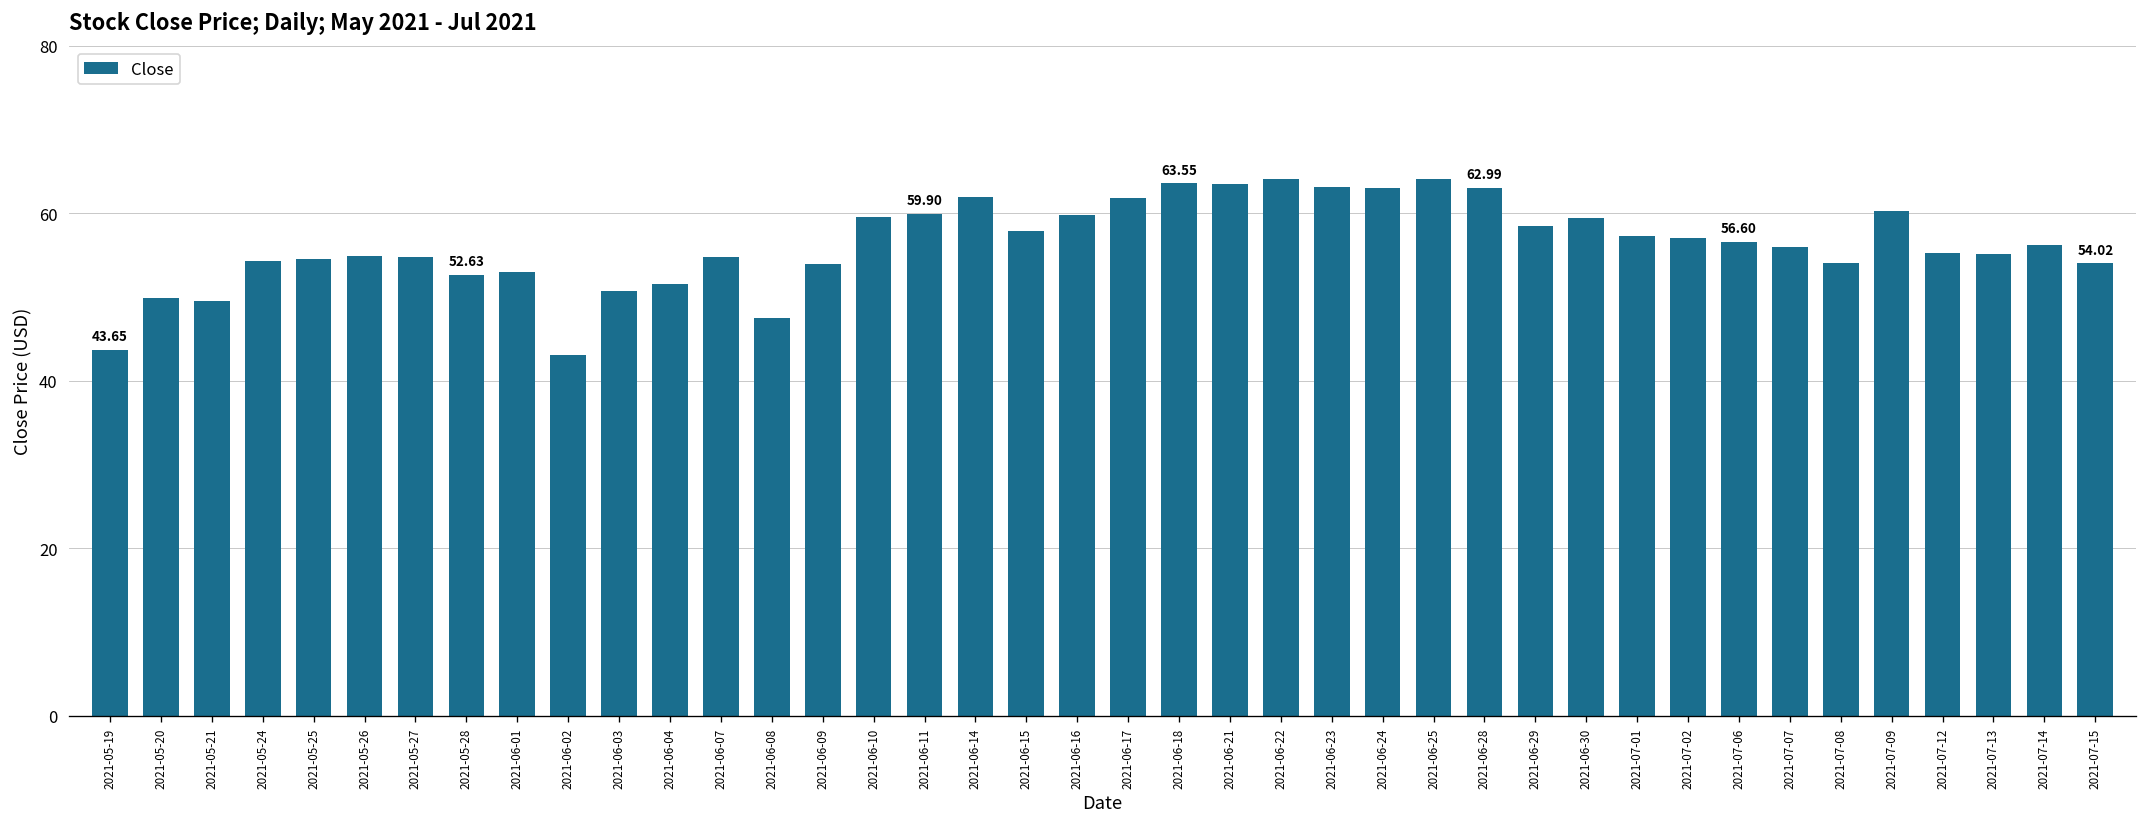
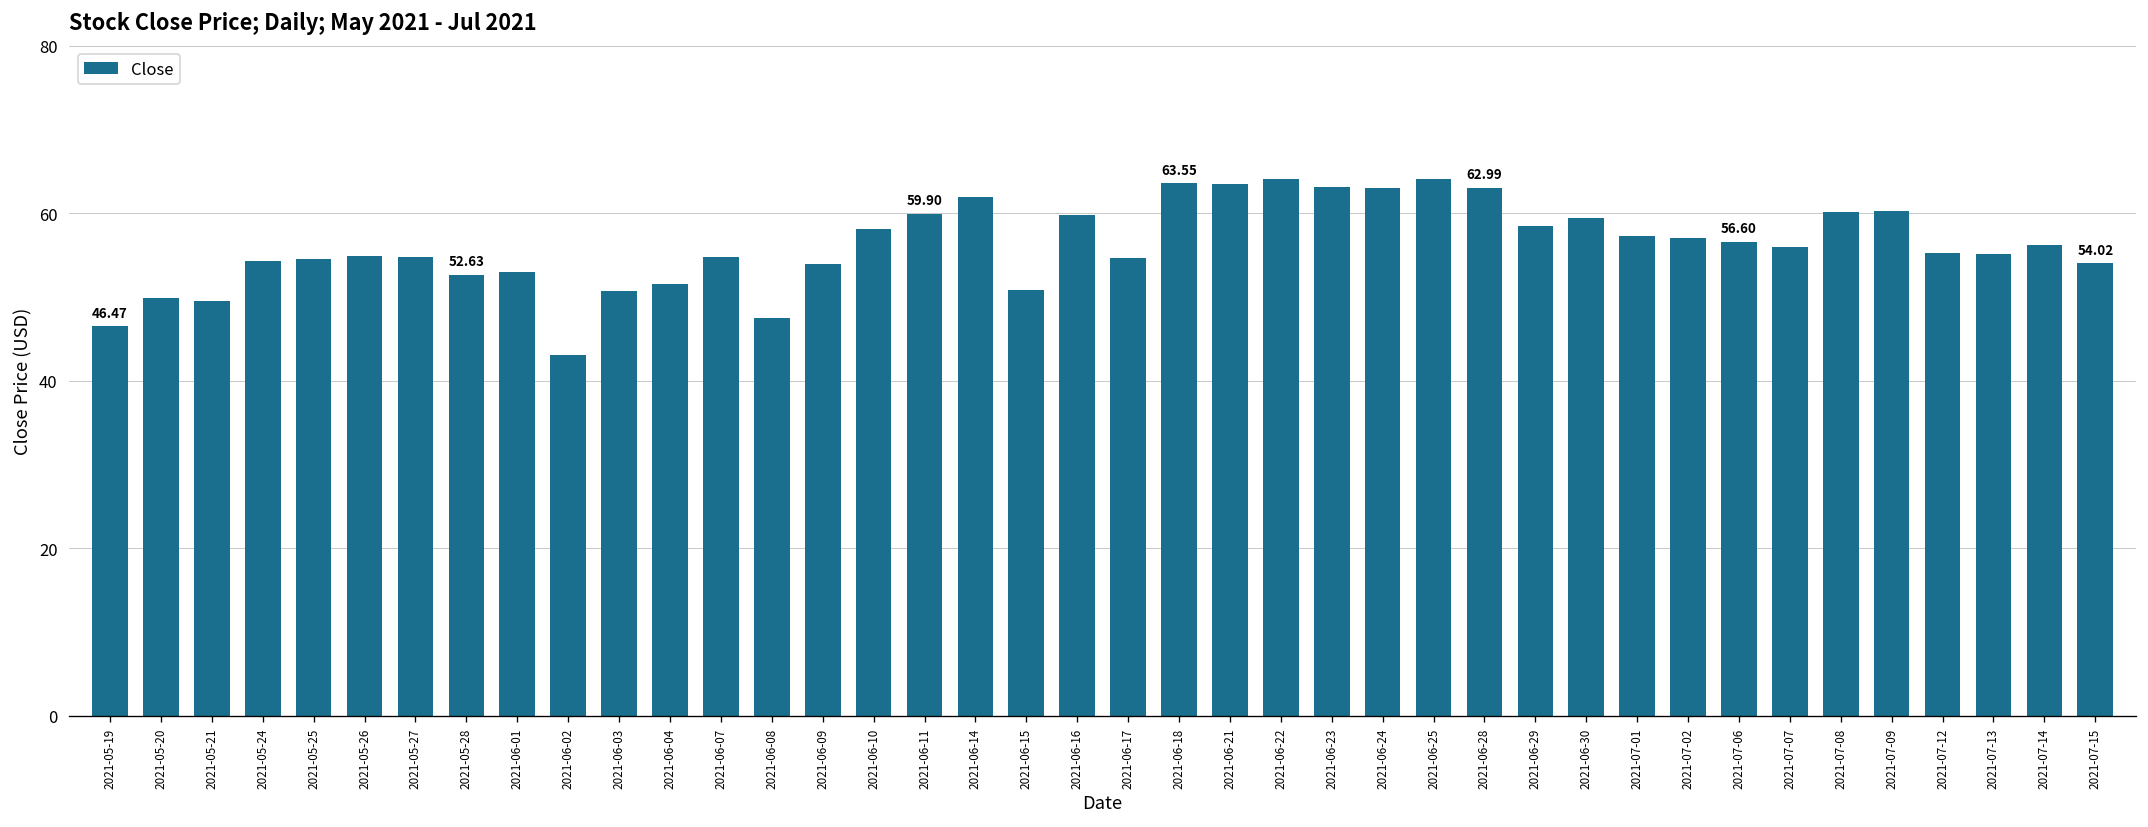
2021-05-19: 43.65 -> 46.47
2021-06-10: 60 -> 58
2021-06-15: 58 -> 51
2021-06-17: 62 -> 55
2021-07-08: 54 -> 60
